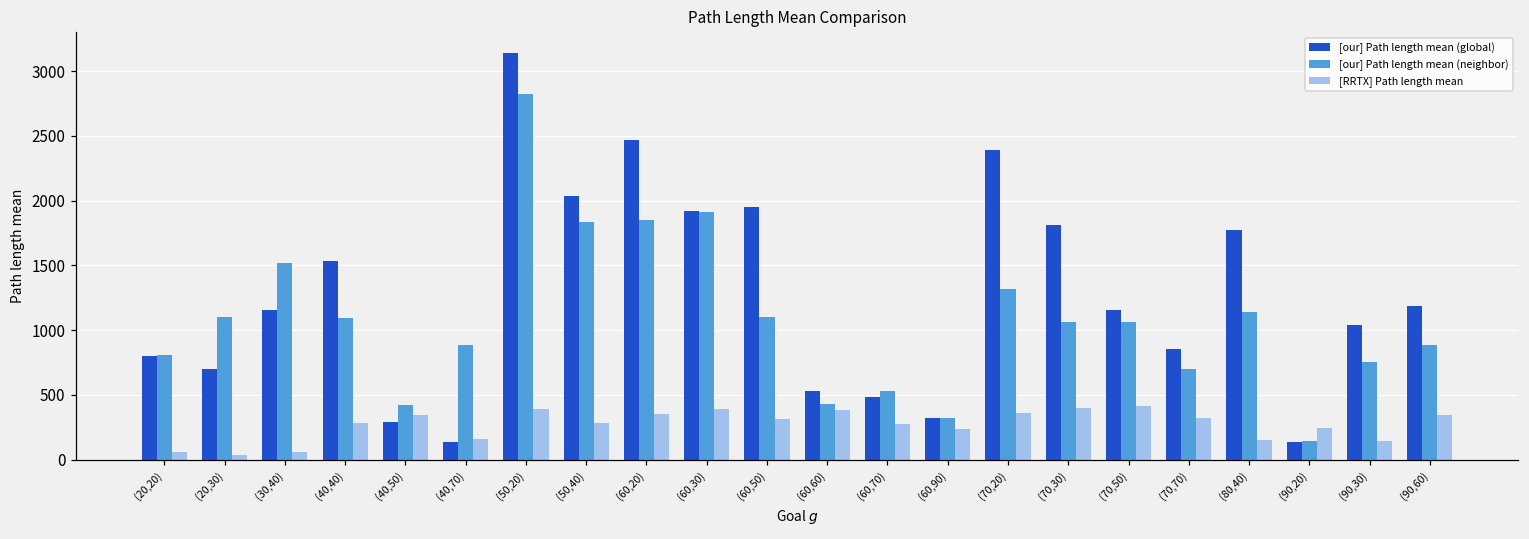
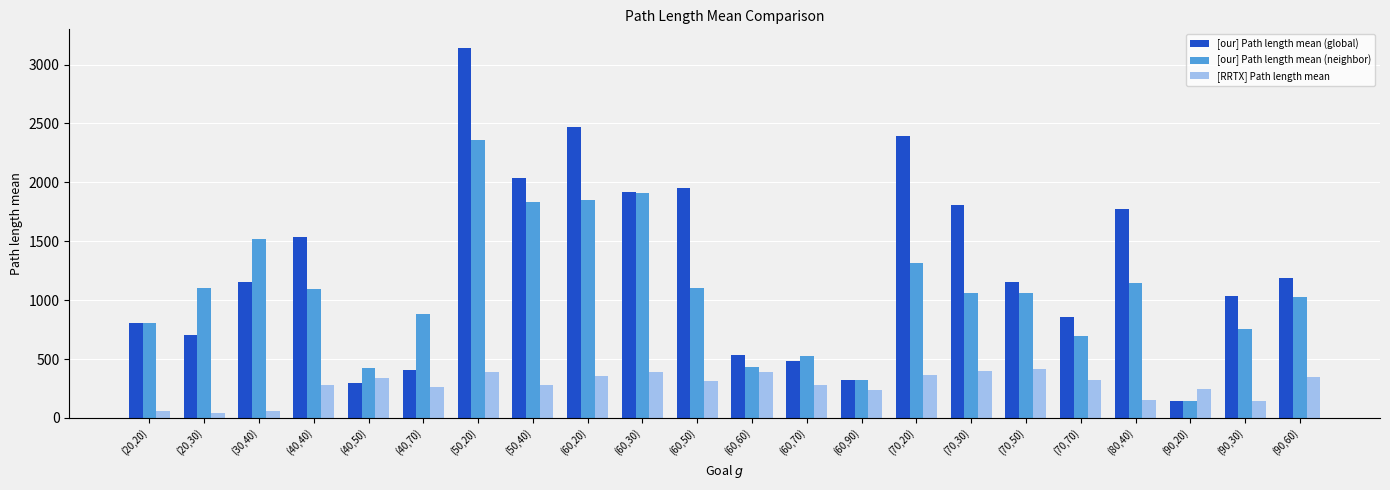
[our] Path length mean (global), (40,70): 130 -> 410
[RRTX] Path length mean, (40,70): 160 -> 260
[our] Path length mean (neighbor), (50,20): 2820 -> 2360
[our] Path length mean (neighbor), (90,60): 880 -> 1030
